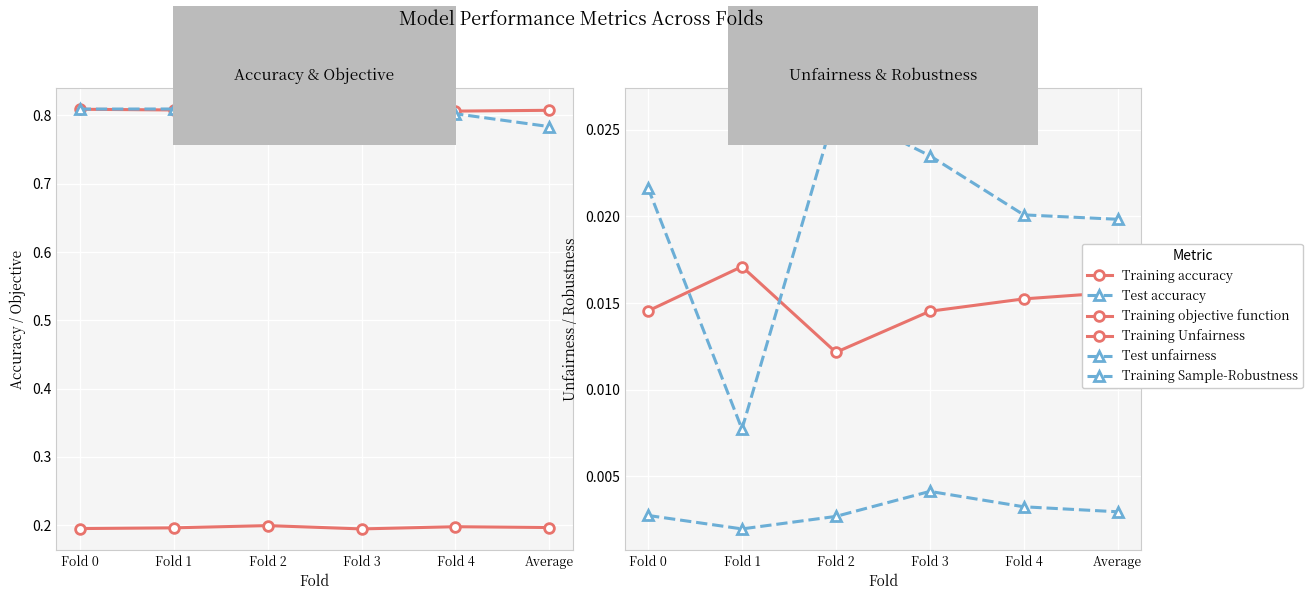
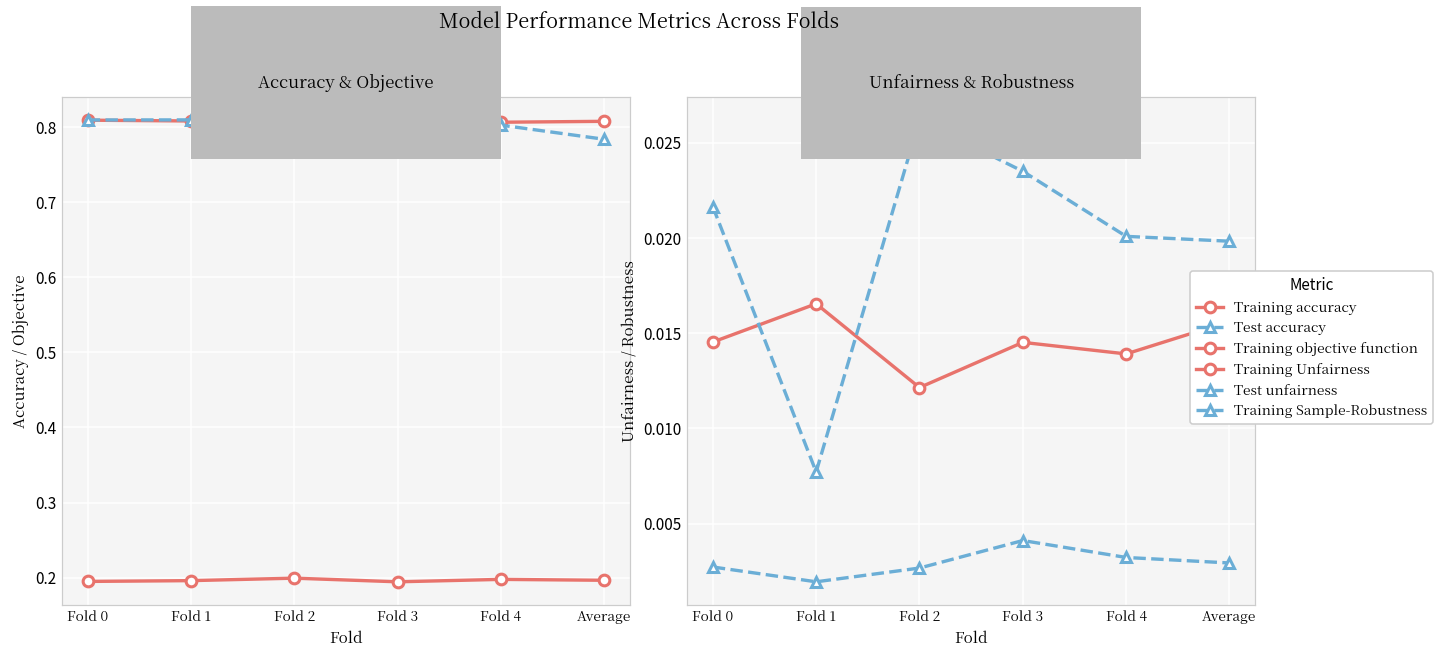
Unfairness & Robustness, Training Unfairness, Fold 1: 0.0171 -> 0.0165
Unfairness & Robustness, Training Unfairness, Fold 4: 0.0152 -> 0.0139
